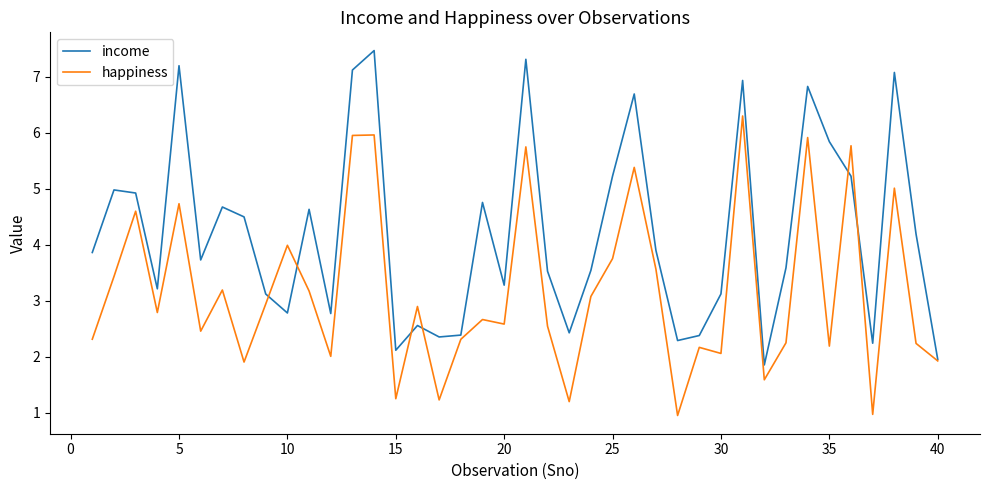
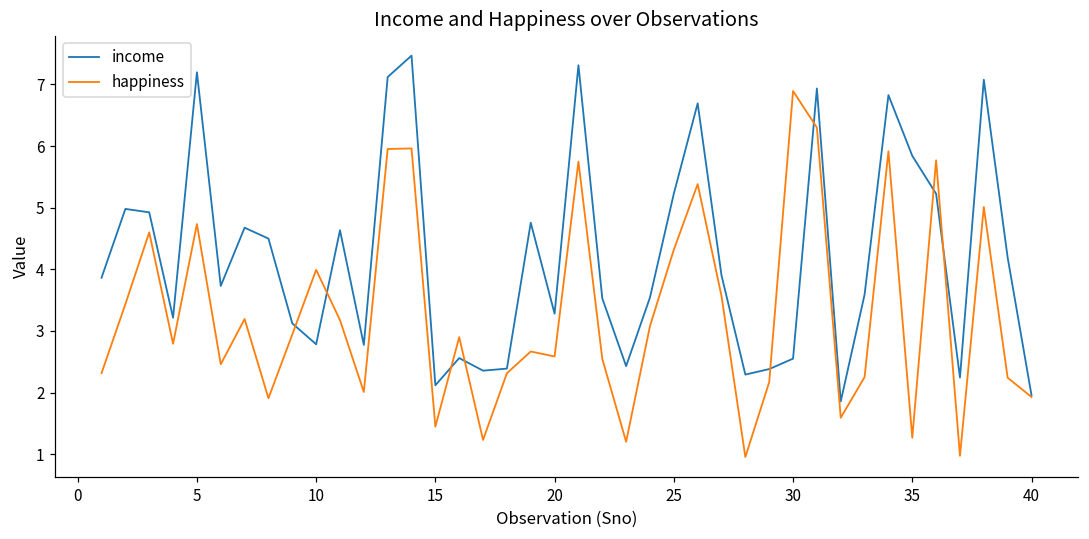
happiness, 15: 1.3 -> 1.4
happiness, 25: 3.8 -> 4.3
income, 30: 3.1 -> 2.5
happiness, 30: 2.1 -> 6.9
happiness, 35: 2.2 -> 1.3
